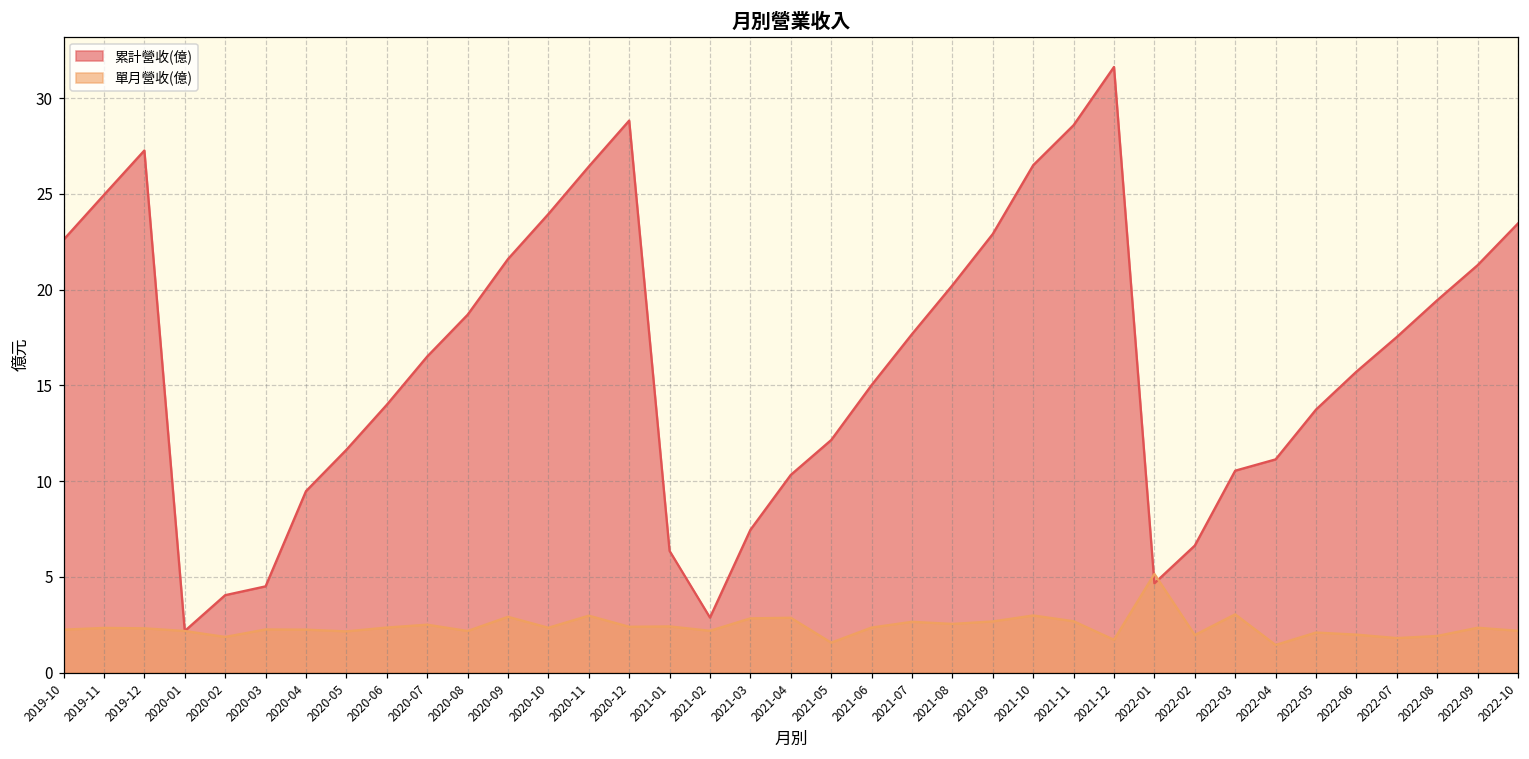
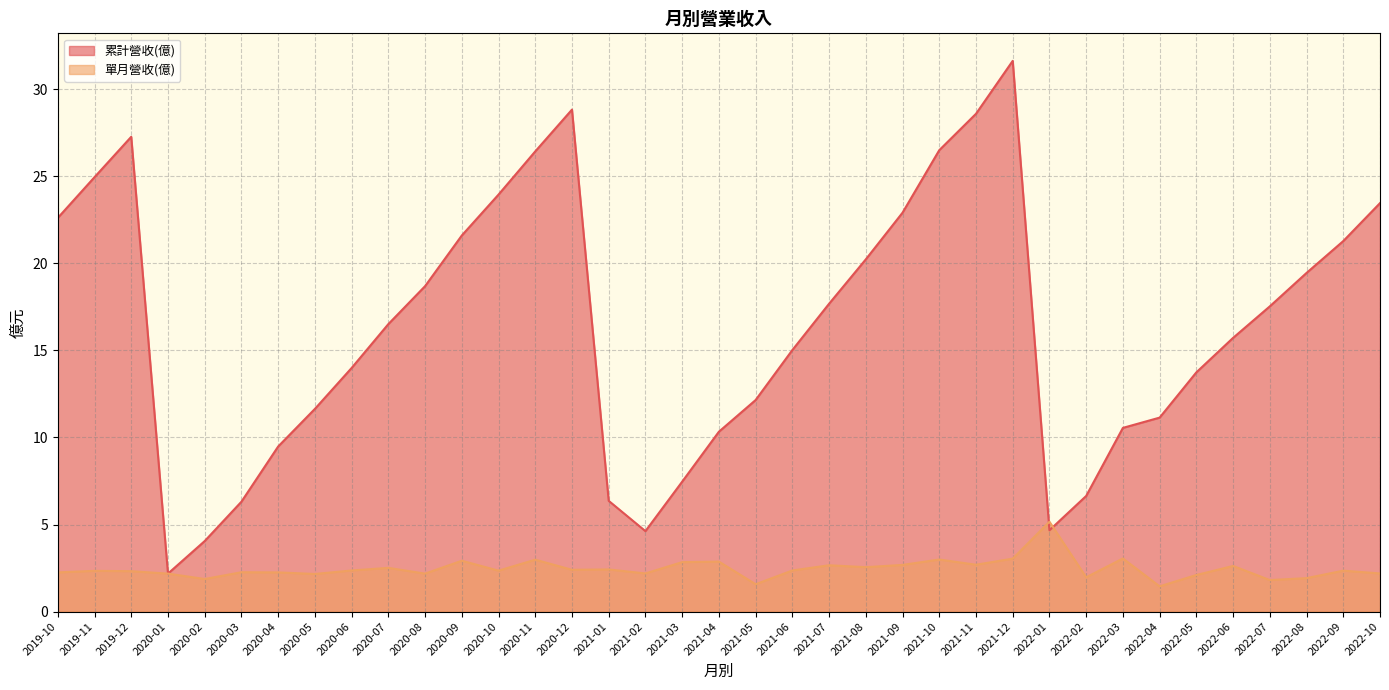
累計營收(億), 2020-03: 4.5 -> 6.3
累計營收(億), 2021-02: 2.9 -> 4.6
單月營收(億), 2021-12: 1.7 -> 3.0
單月營收(億), 2022-06: 2.0 -> 2.6
